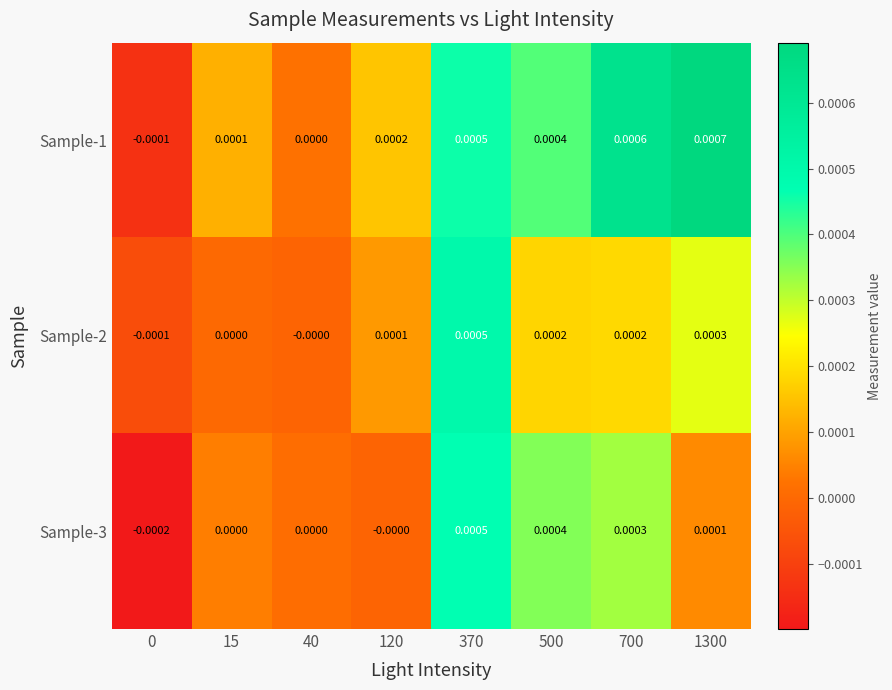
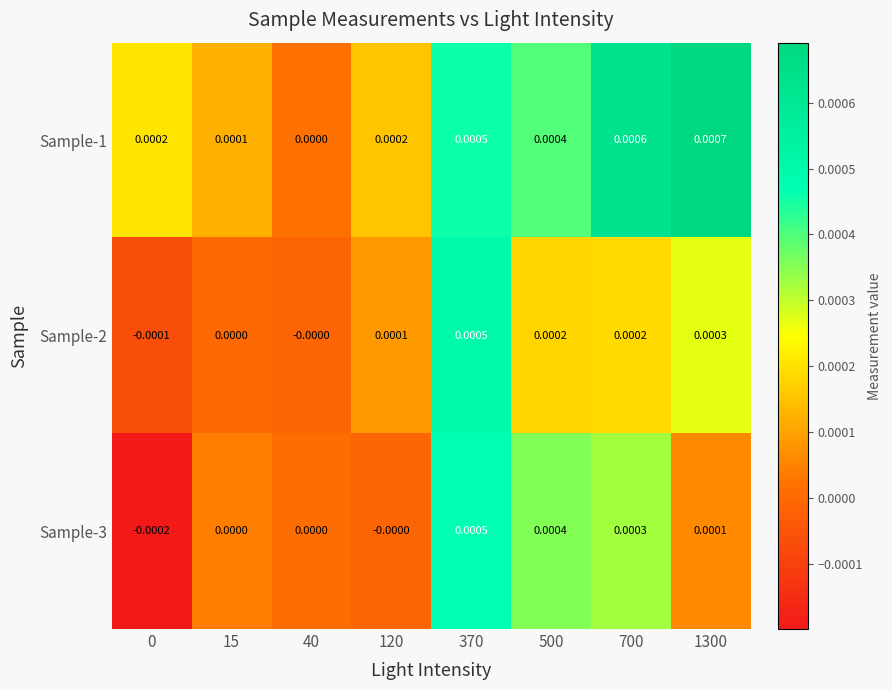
Sample-1, 0: -0.0001 -> 0.0002
